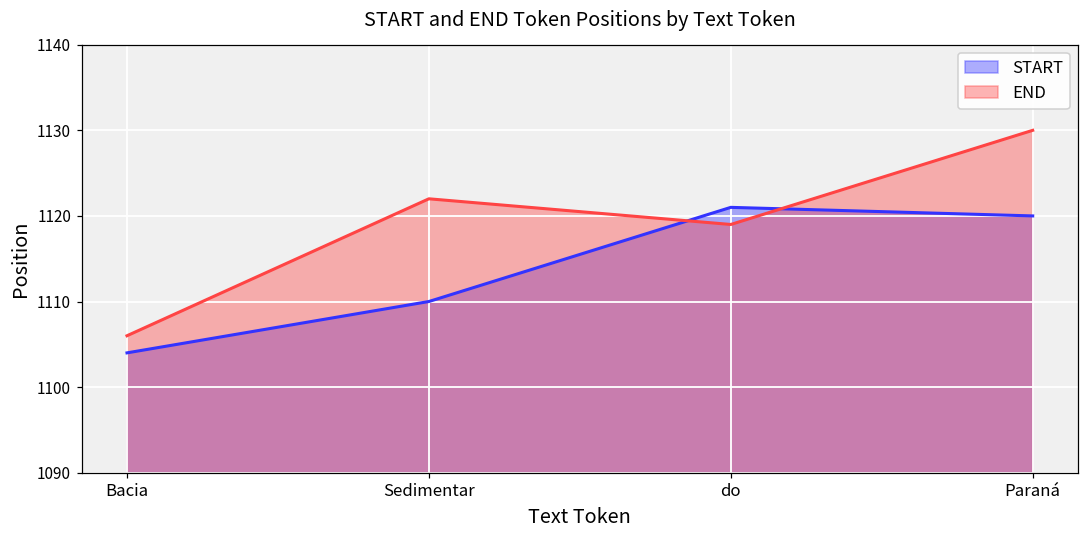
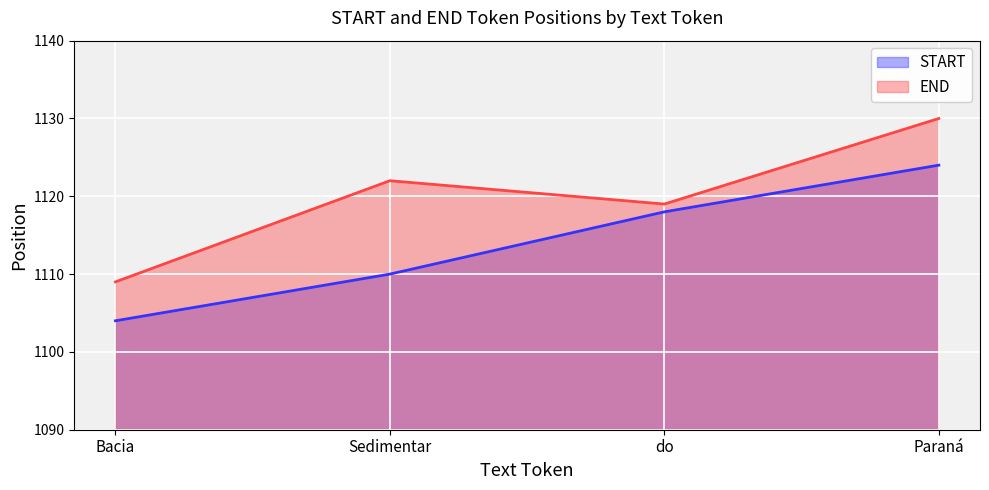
END, Bacia: 1106 -> 1109
START, do: 1121 -> 1118
START, Paraná: 1120 -> 1124
